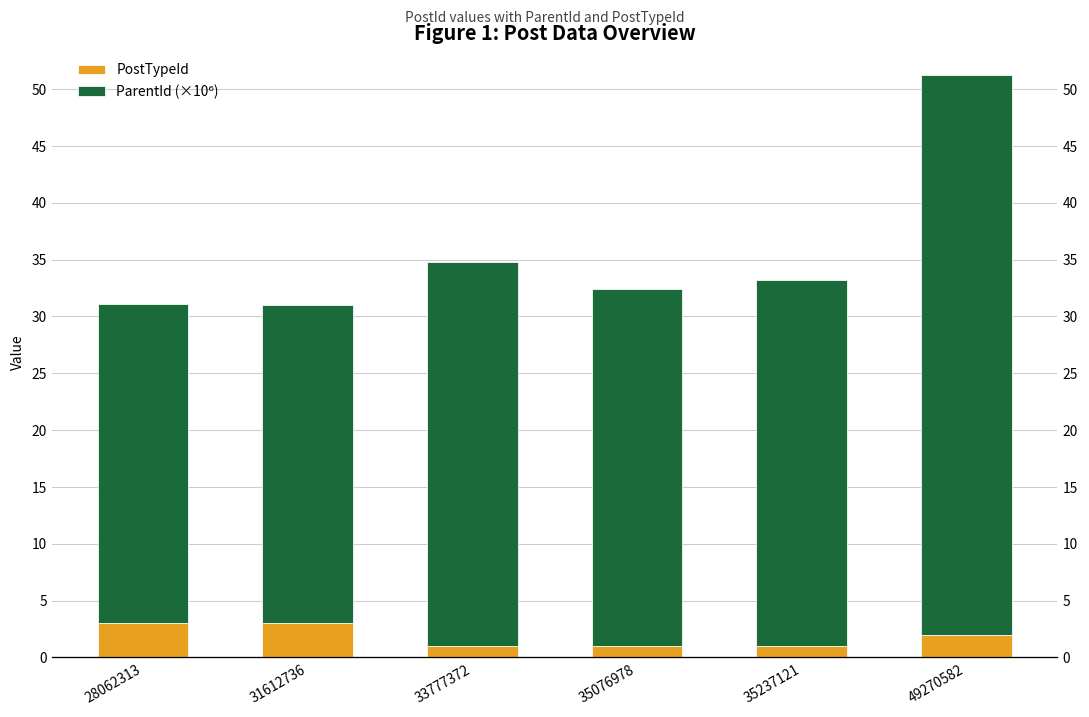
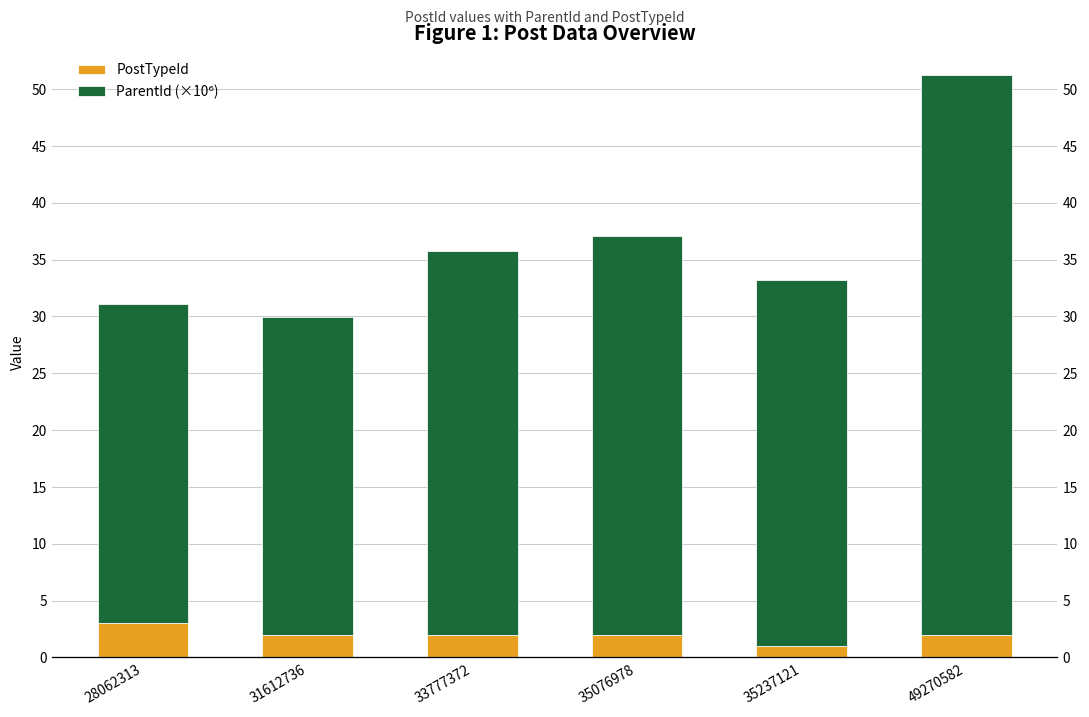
PostTypeId, 31612736: 3 -> 2
PostTypeId, 33777372: 1 -> 2
PostTypeId, 35076978: 1 -> 2
ParentId (×10⁶), 35076978: 31.4 -> 35.1
